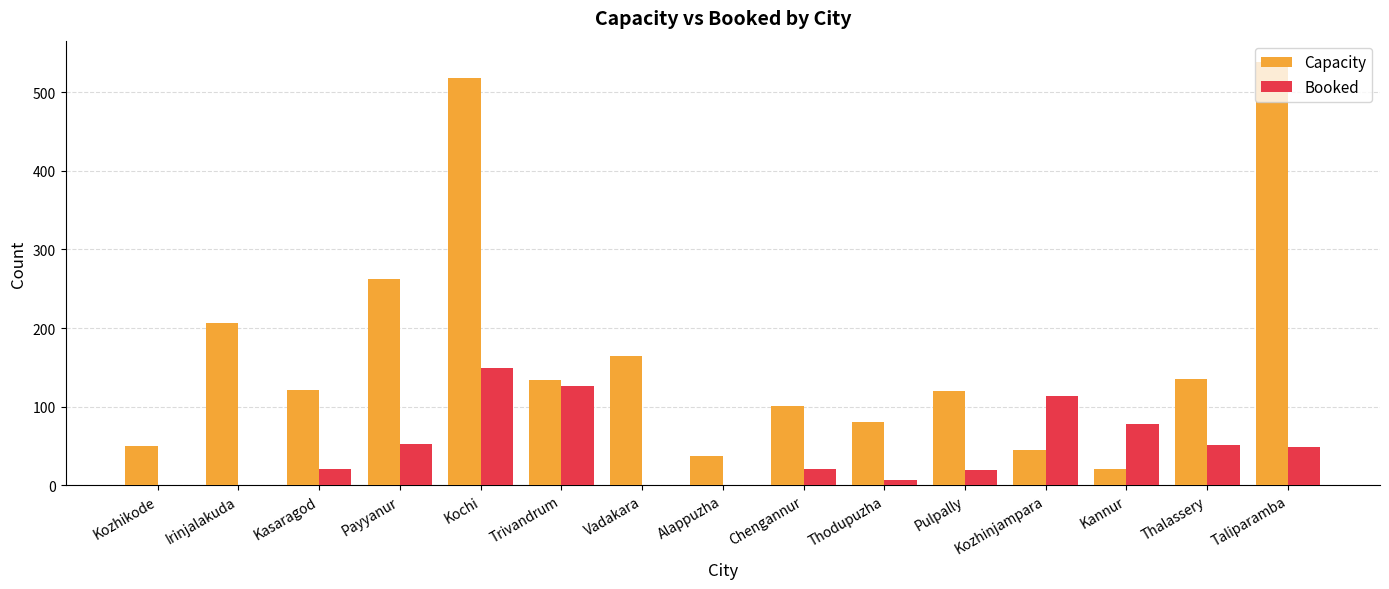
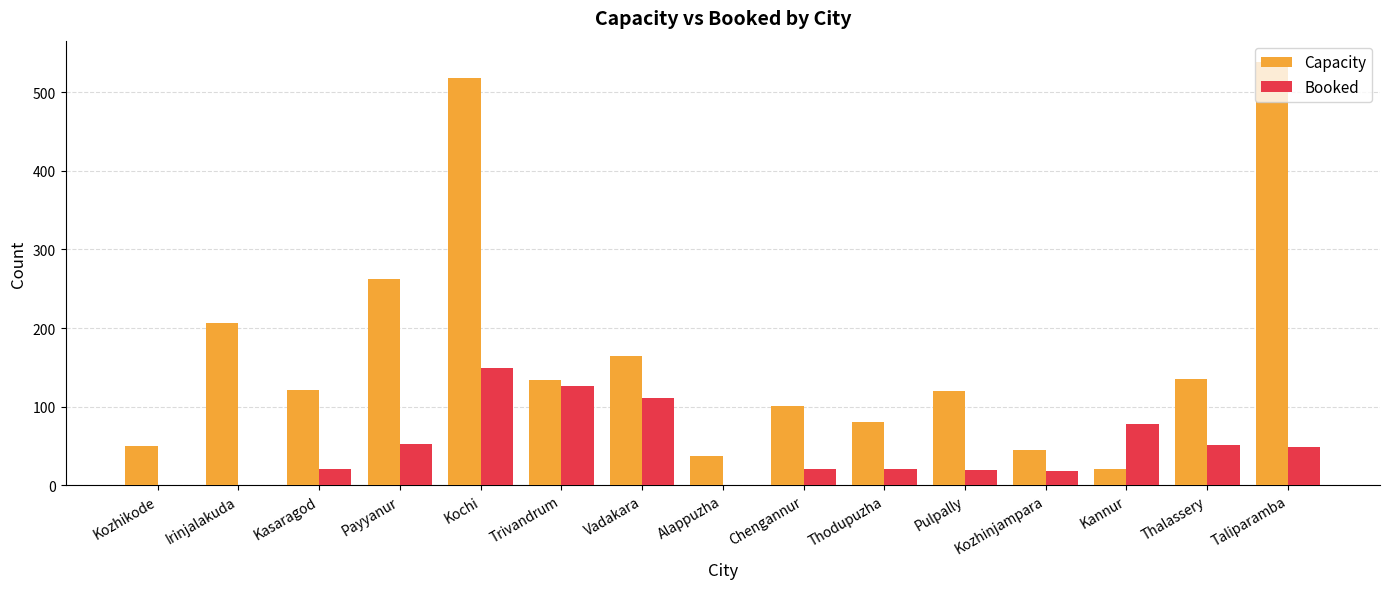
Booked, Vadakara: 0 -> 110
Booked, Thodupuzha: 10 -> 20
Booked, Kozhinjampara: 110 -> 20
